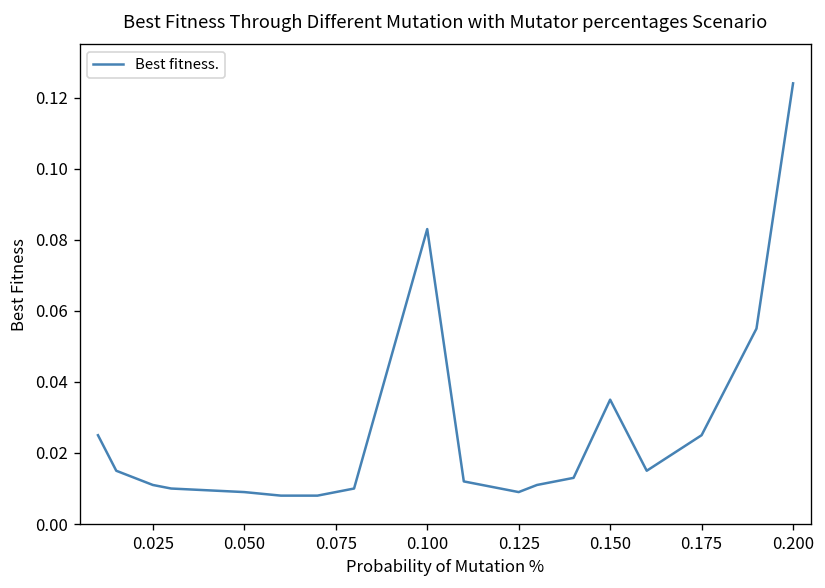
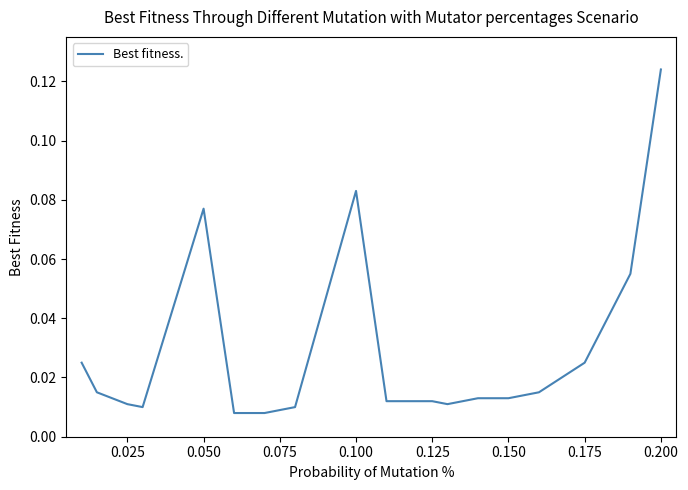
0.050: 0.009 -> 0.077
0.125: 0.009 -> 0.012
0.150: 0.035 -> 0.013
